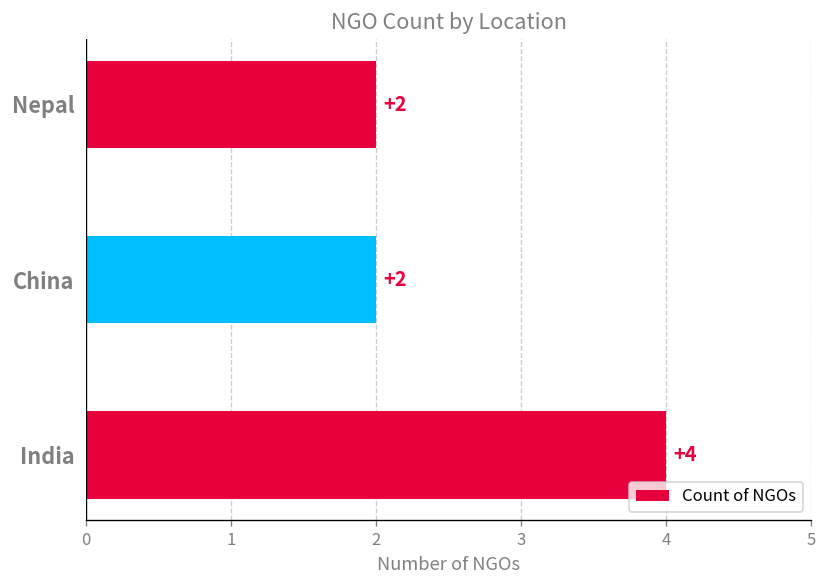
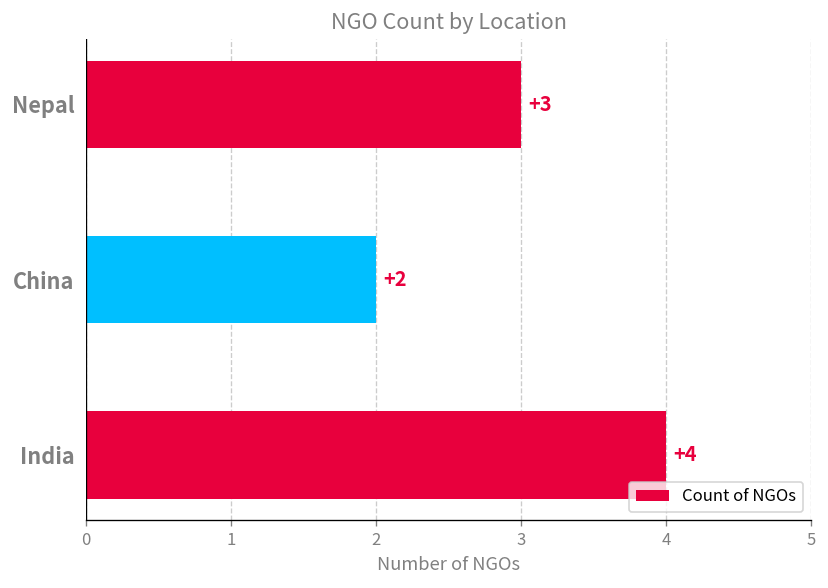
Nepal: +2 -> +3
